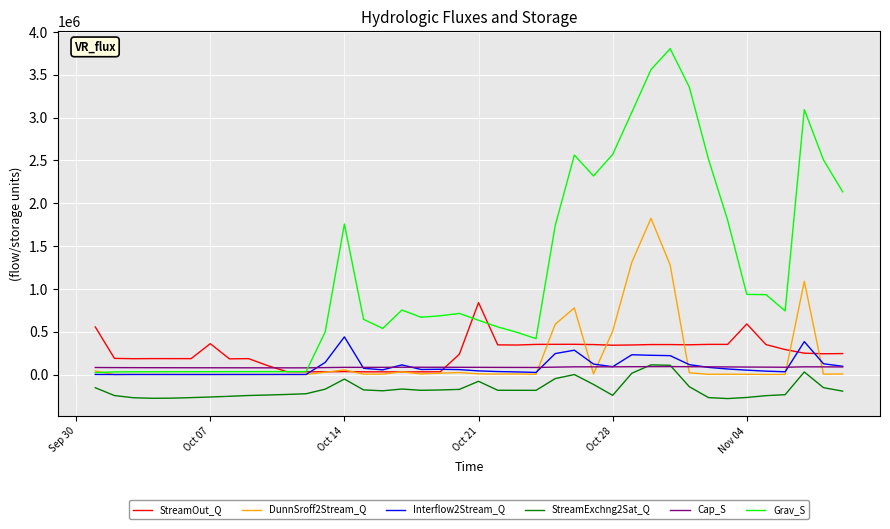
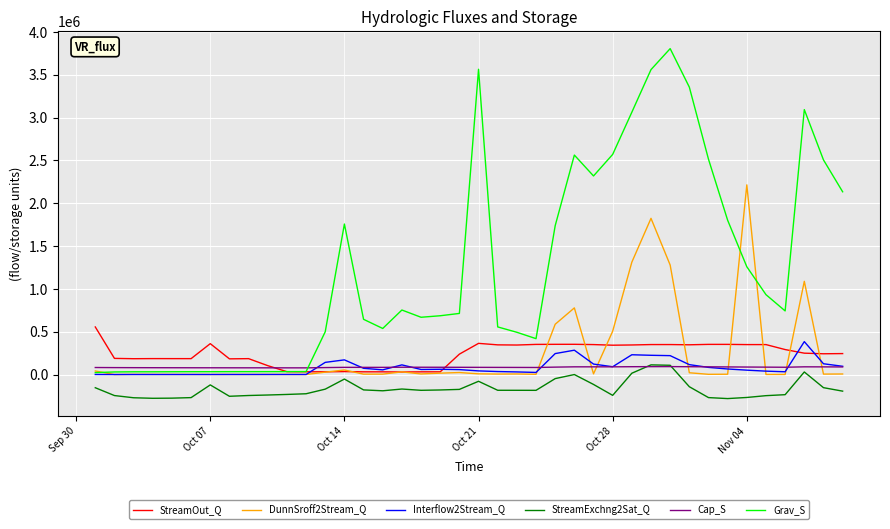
StreamExchng2Sat_Q, Oct 07: -300000 -> -100000
Interflow2Stream_Q, Oct 14: 400000 -> 200000
StreamOut_Q, Oct 21: 800000 -> 400000
Grav_S, Oct 21: 600000 -> 3600000
StreamOut_Q, Nov 04: 600000 -> 400000
DunnSroff2Stream_Q, Nov 04: 0 -> 2200000
Grav_S, Nov 04: 900000 -> 1300000
